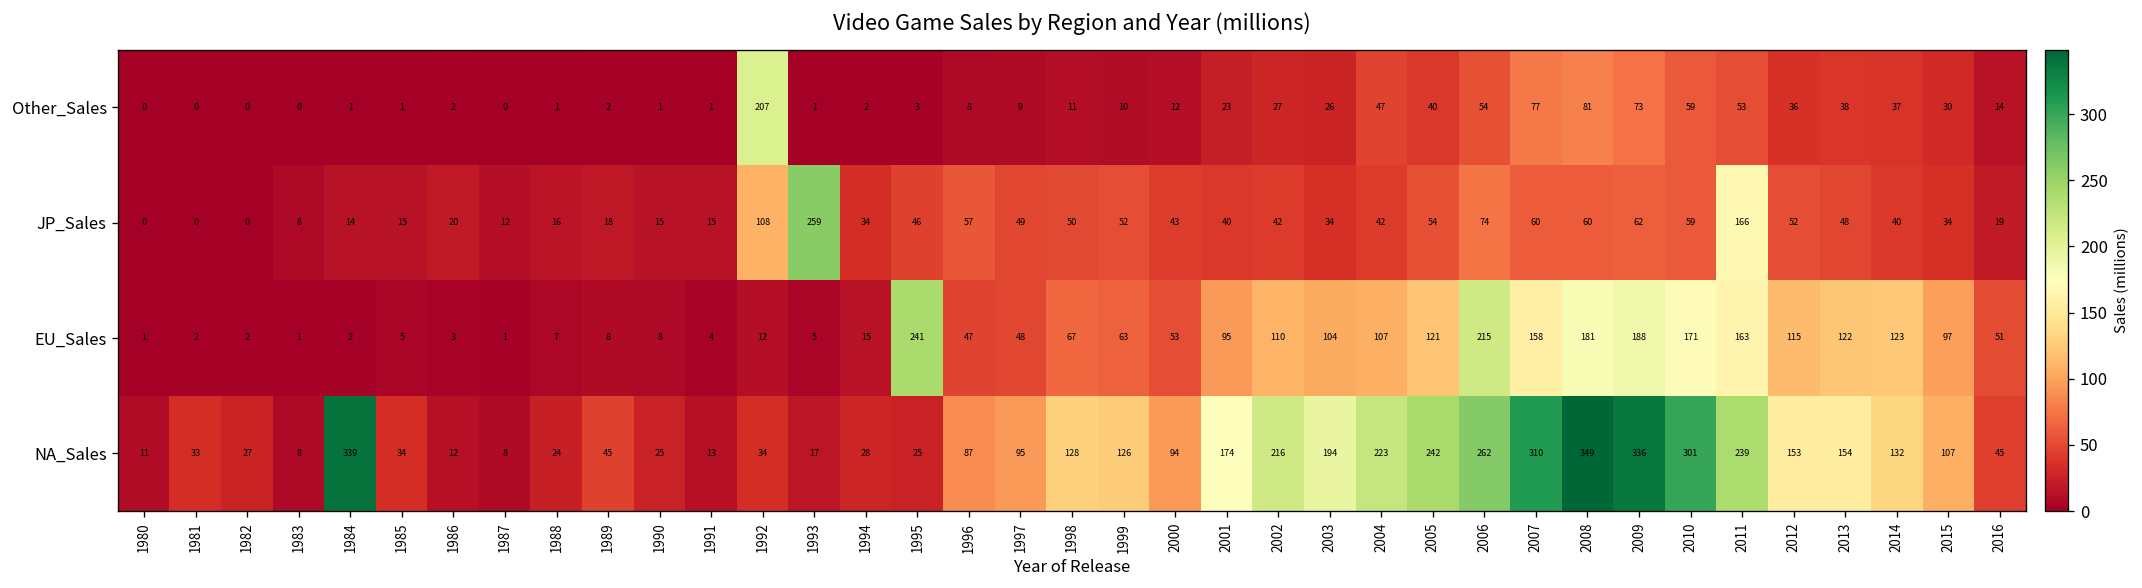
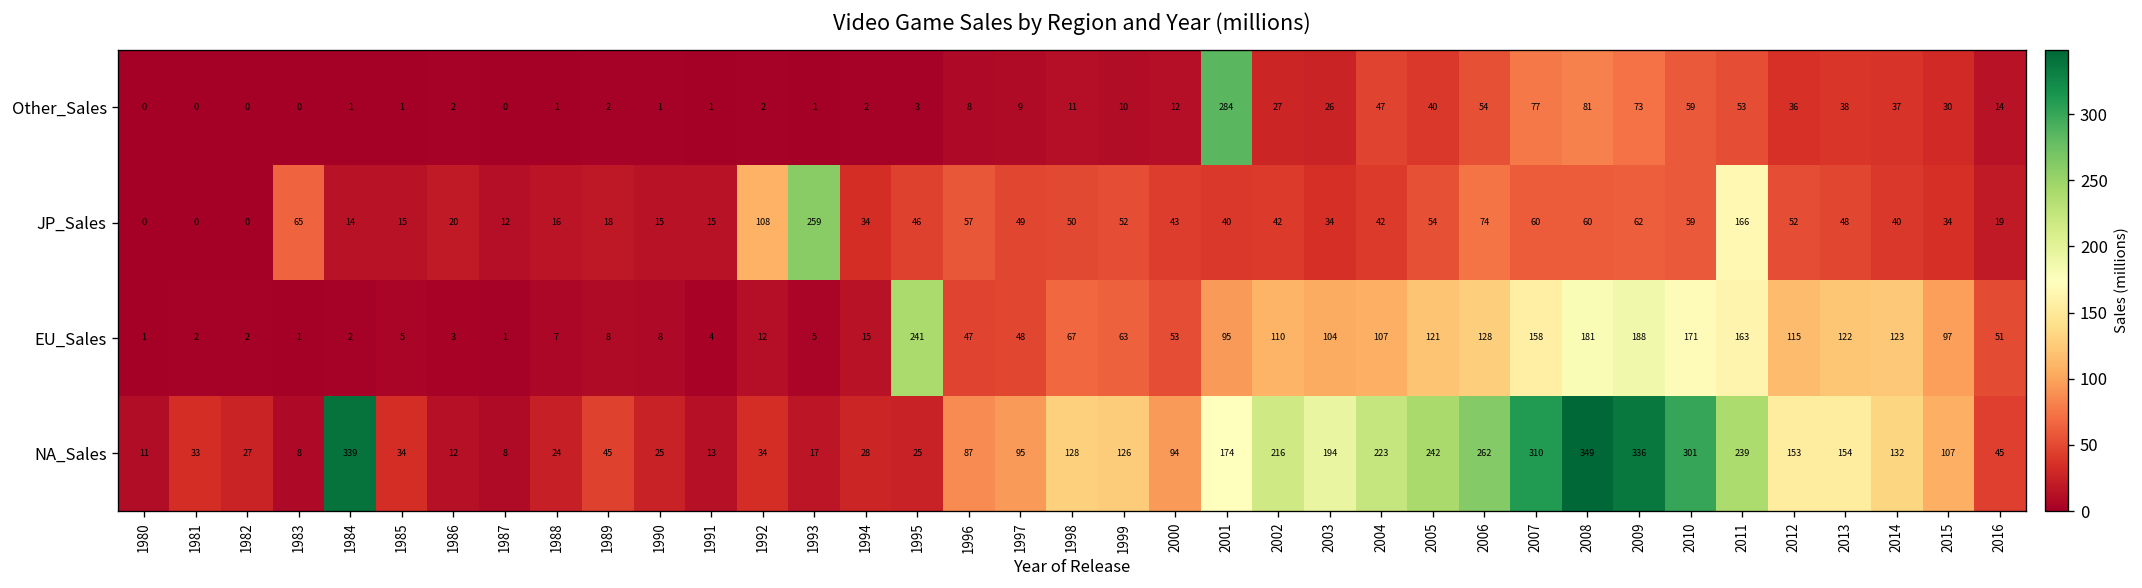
Other_Sales, 1992: 207 -> 2
Other_Sales, 2001: 23 -> 284
JP_Sales, 1983: 8 -> 65
EU_Sales, 2006: 215 -> 128
